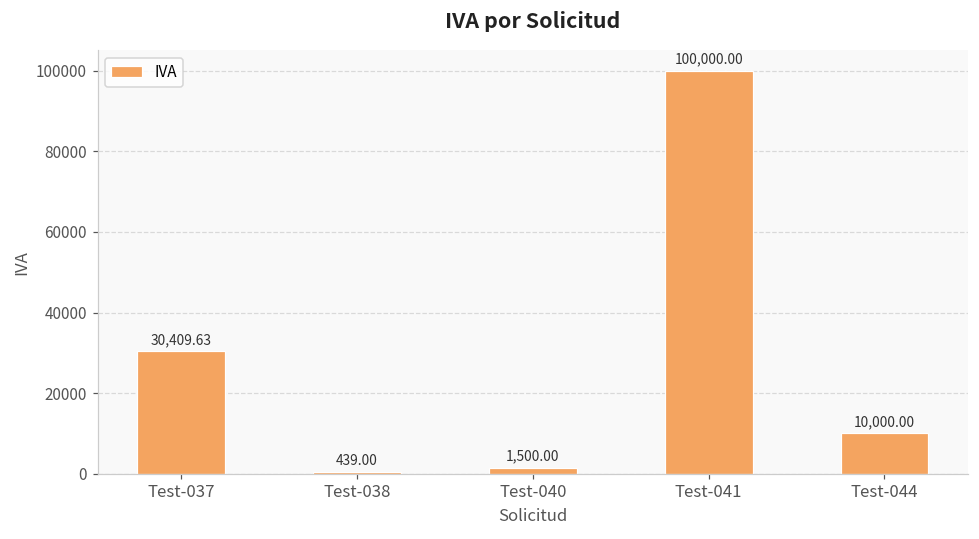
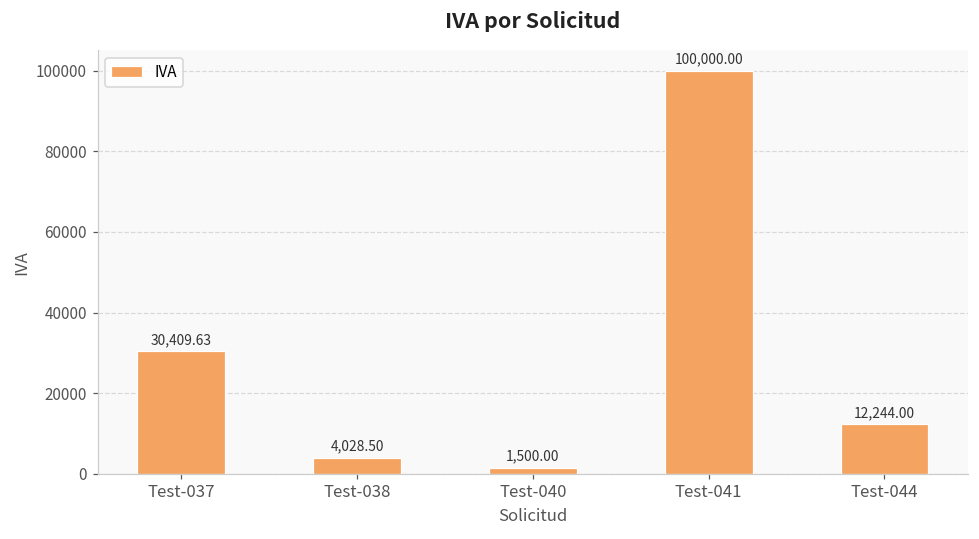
Test-038: 439.00 -> 4,028.50
Test-044: 10,000.00 -> 12,244.00
